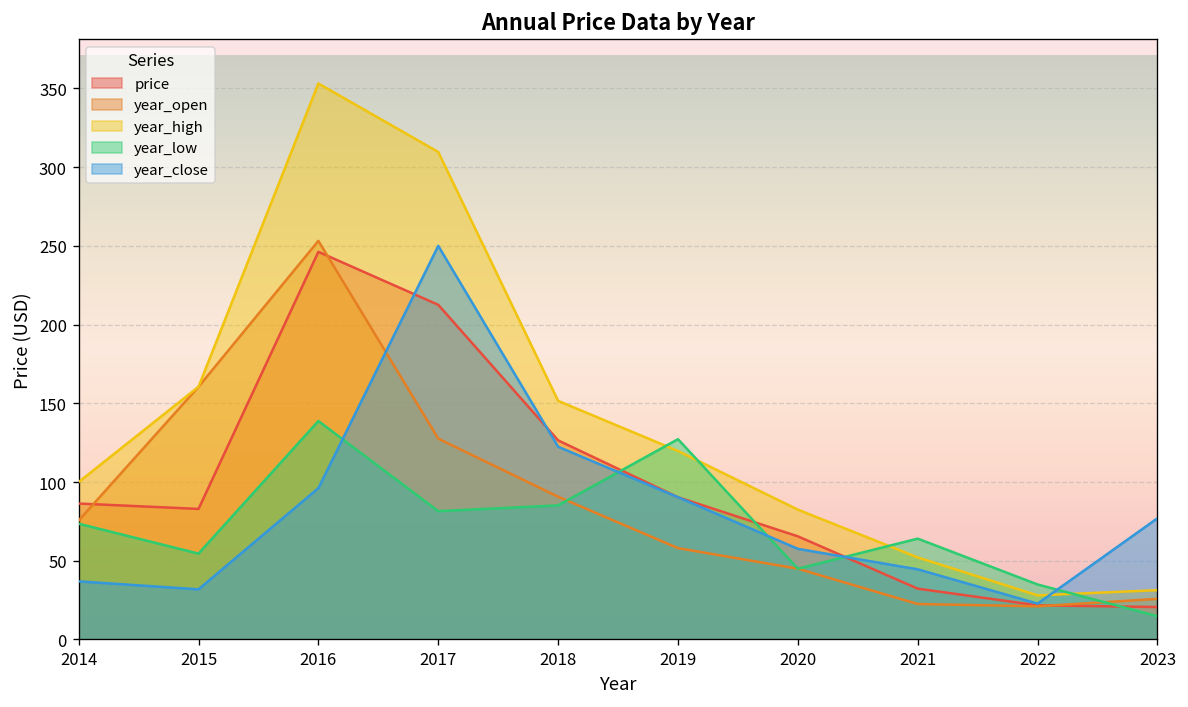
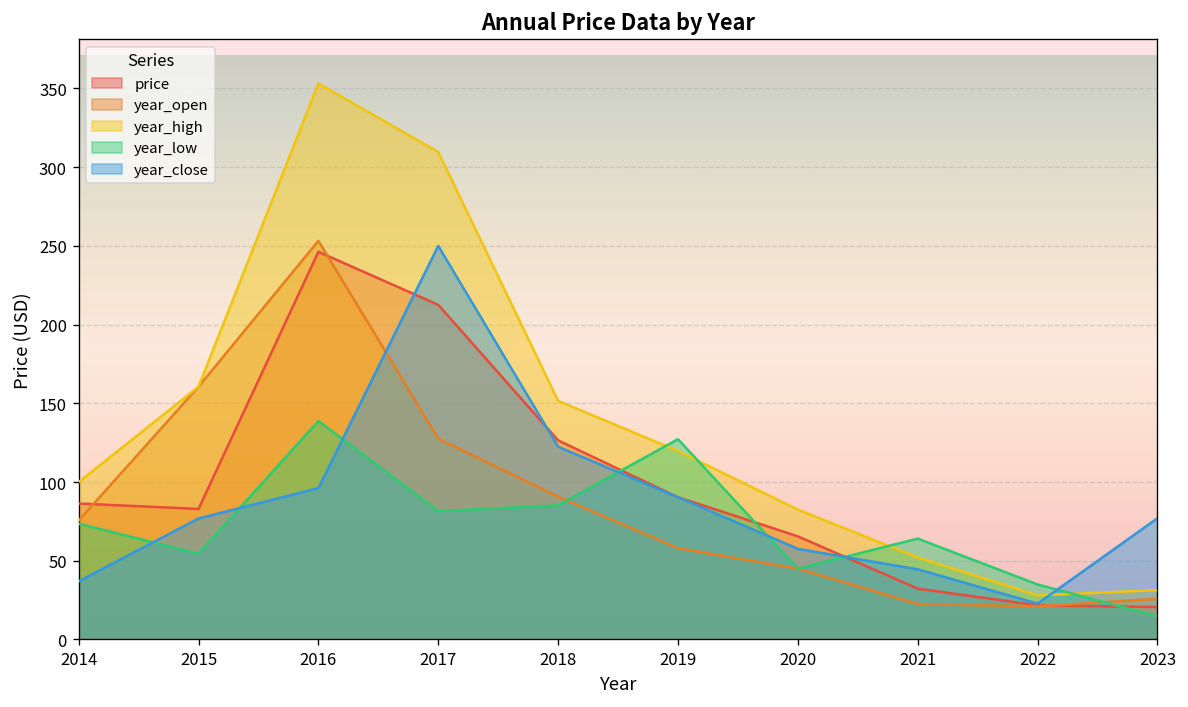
year_close, 2015: 32 -> 77
